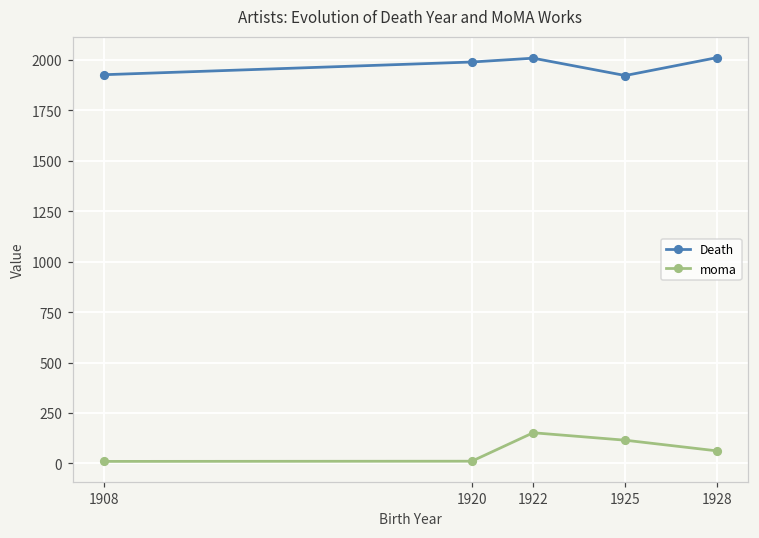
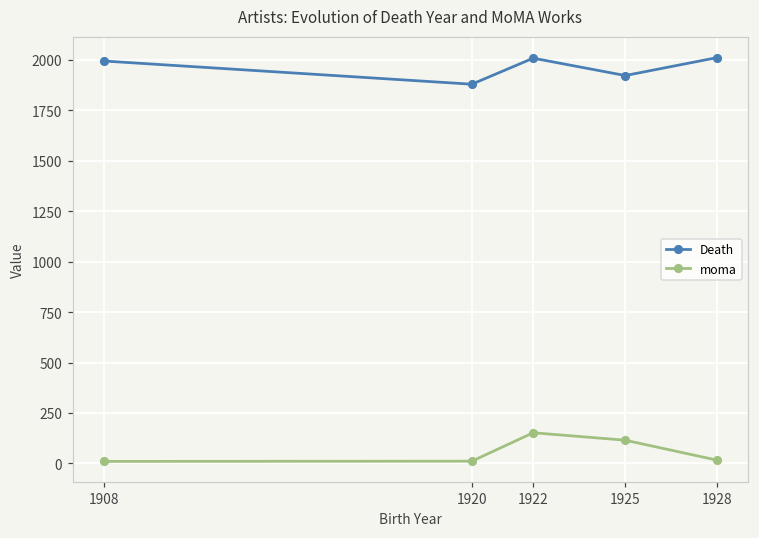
Death, 1908: 1930 -> 1990
Death, 1920: 1990 -> 1880
moma, 1928: 60 -> 20
